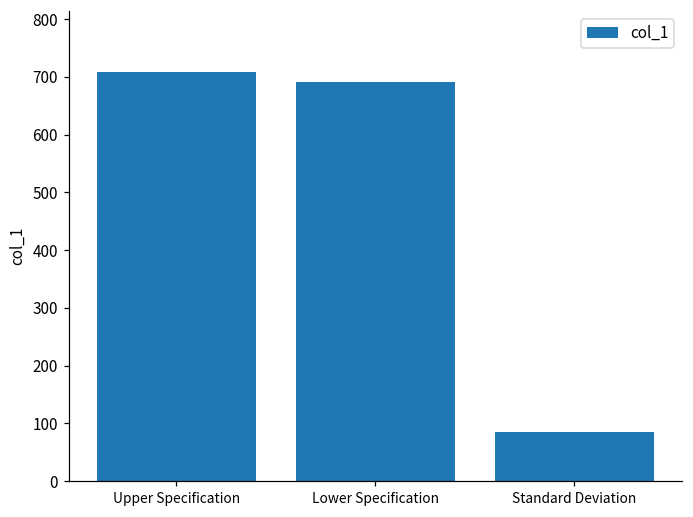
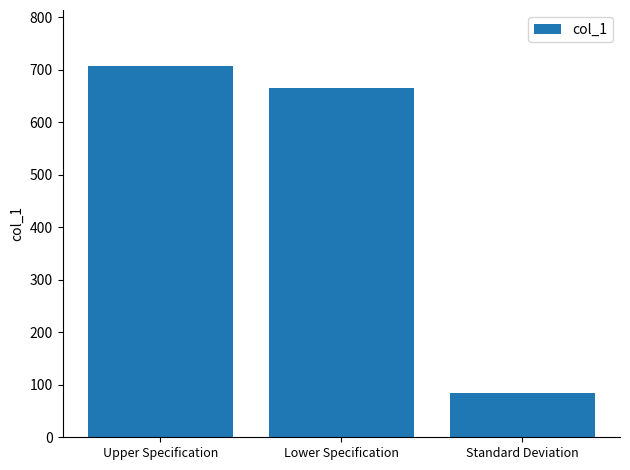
Lower Specification: 690 -> 670
